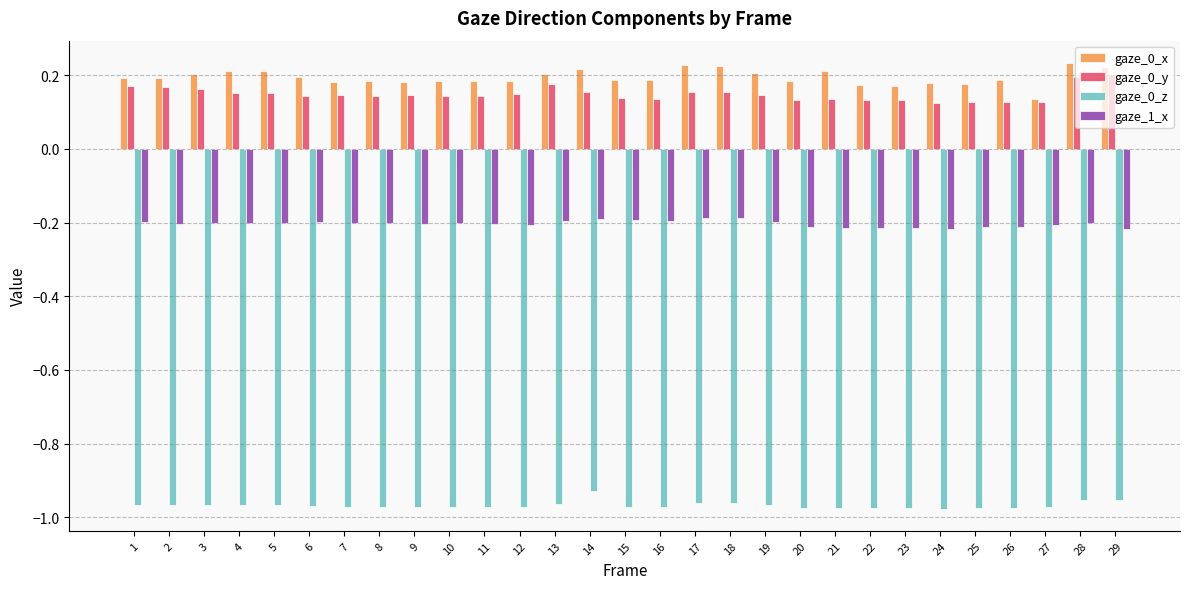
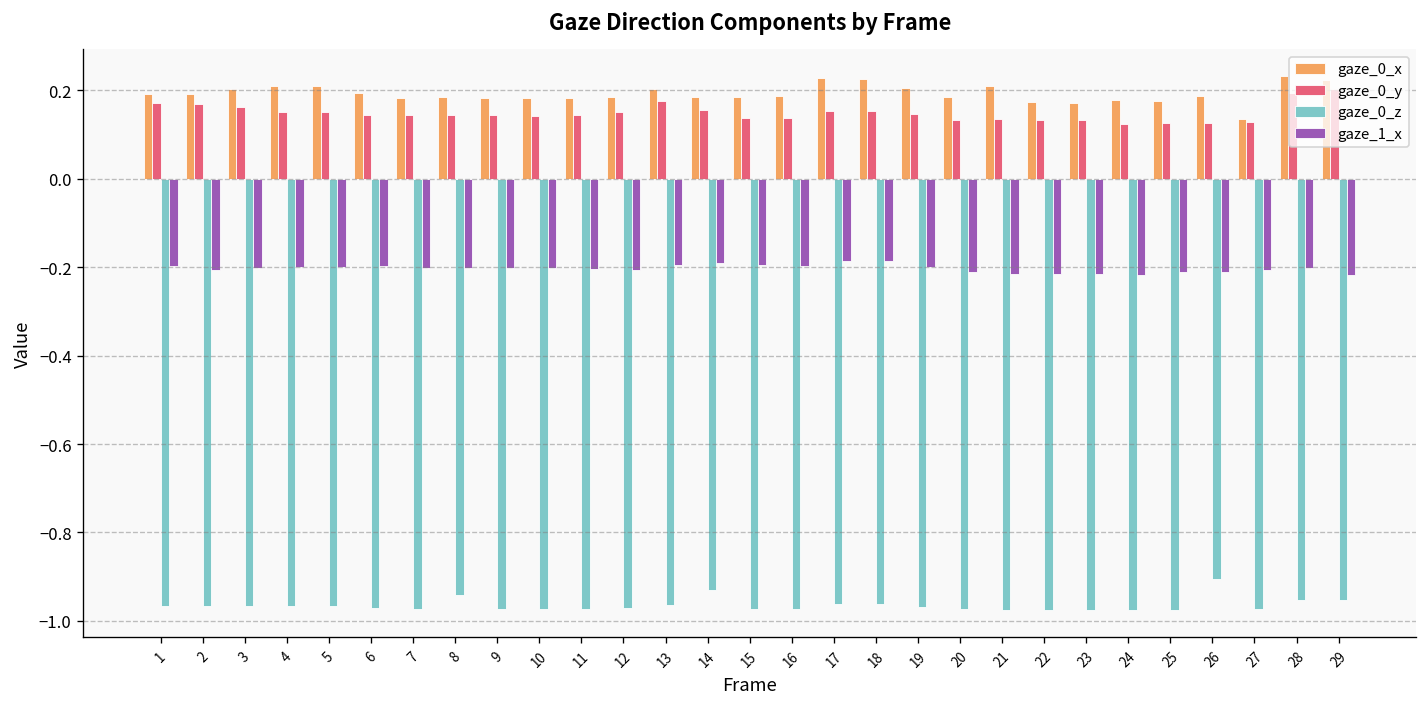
gaze_0_z, 8: -0.97 -> -0.94
gaze_0_x, 14: 0.22 -> 0.18
gaze_0_z, 26: -0.97 -> -0.90
